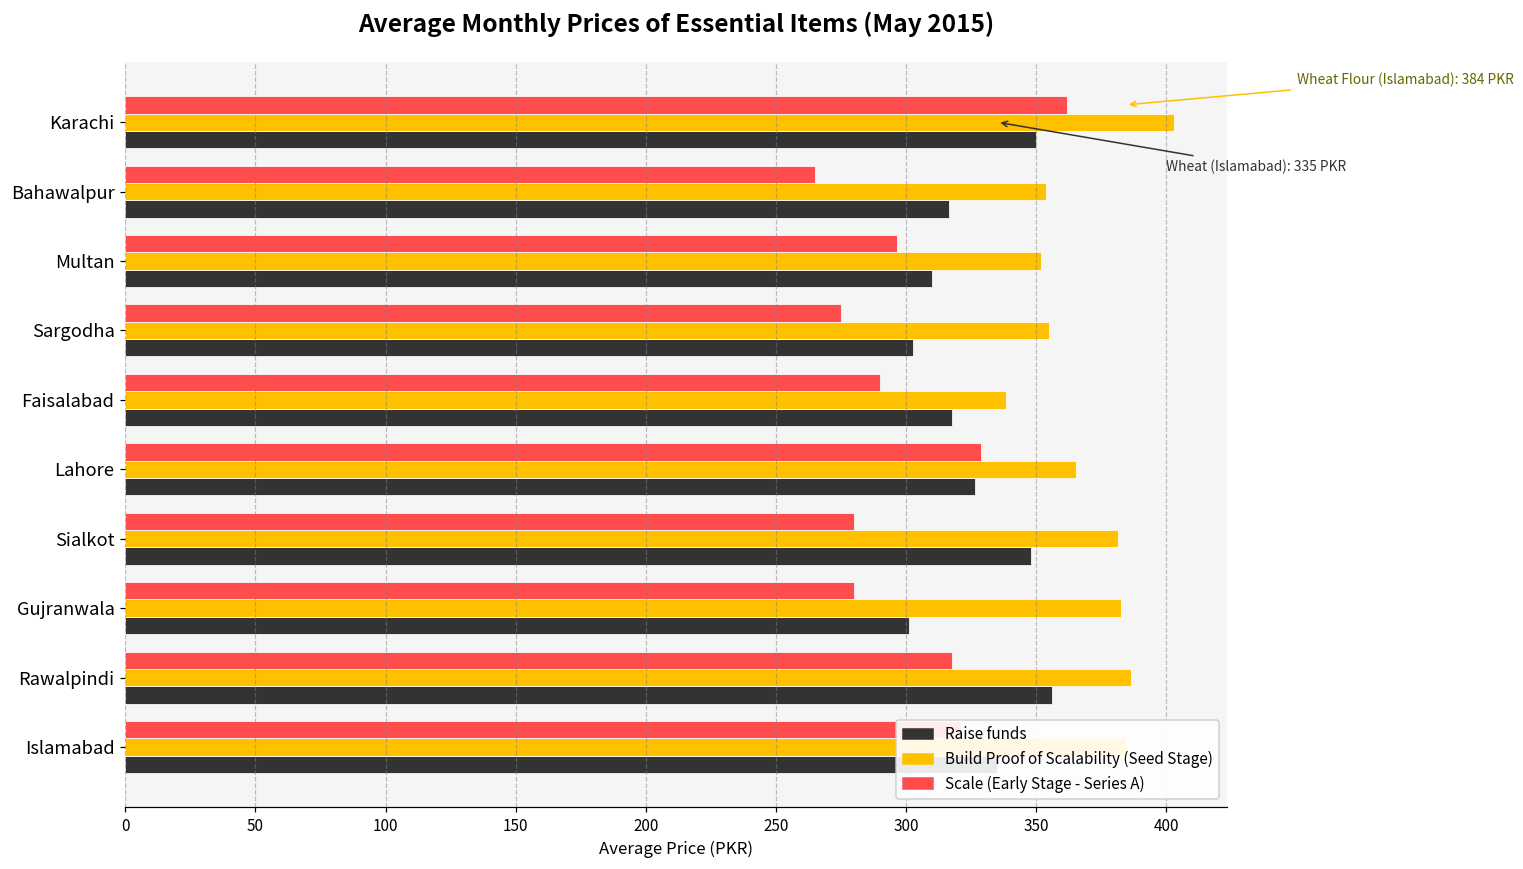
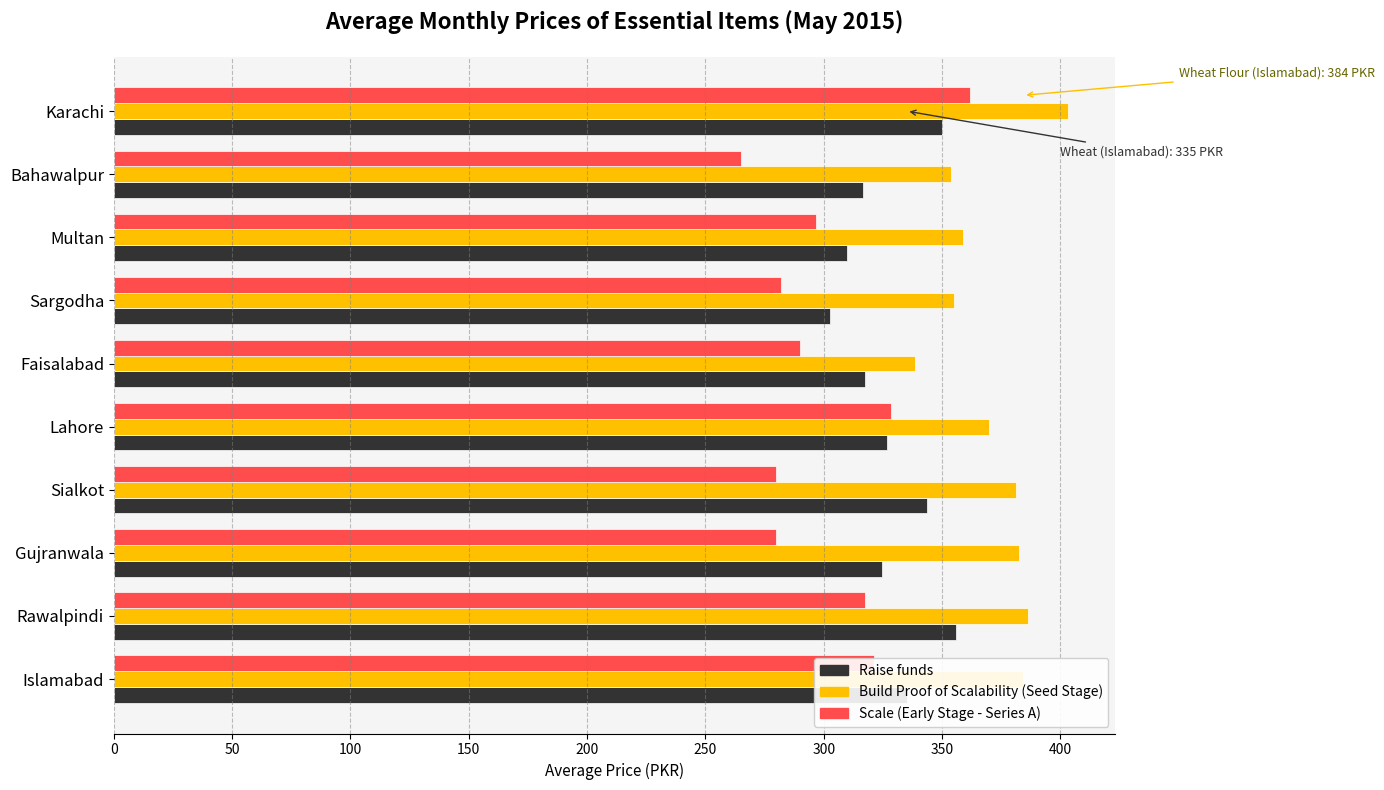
Build Proof of Scalability (Seed Stage), Multan: 352 -> 359
Scale (Early Stage - Series A), Sargodha: 275 -> 282
Build Proof of Scalability (Seed Stage), Lahore: 365 -> 370
Raise funds, Sialkot: 348 -> 344
Raise funds, Gujranwala: 301 -> 325
